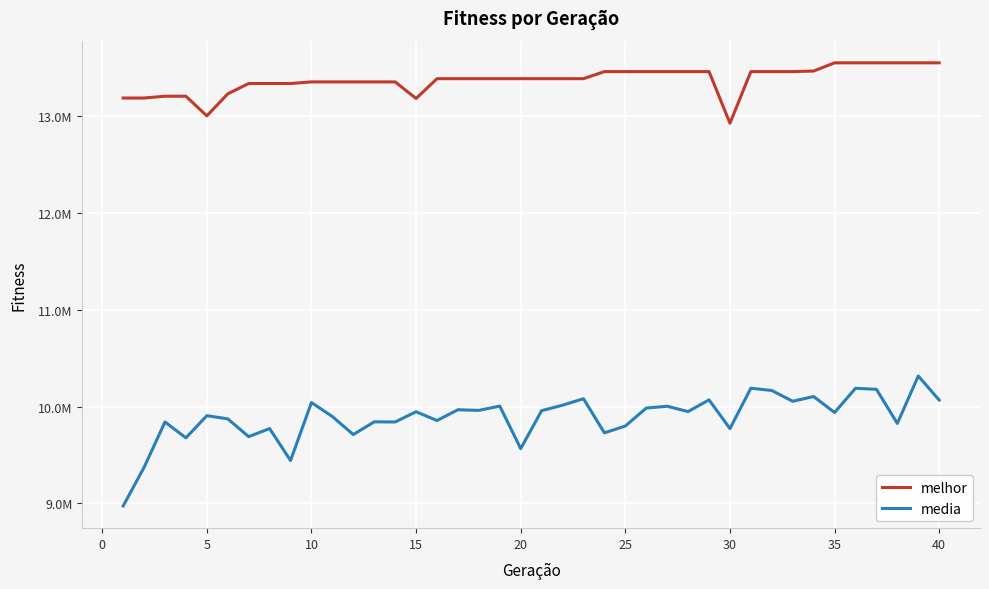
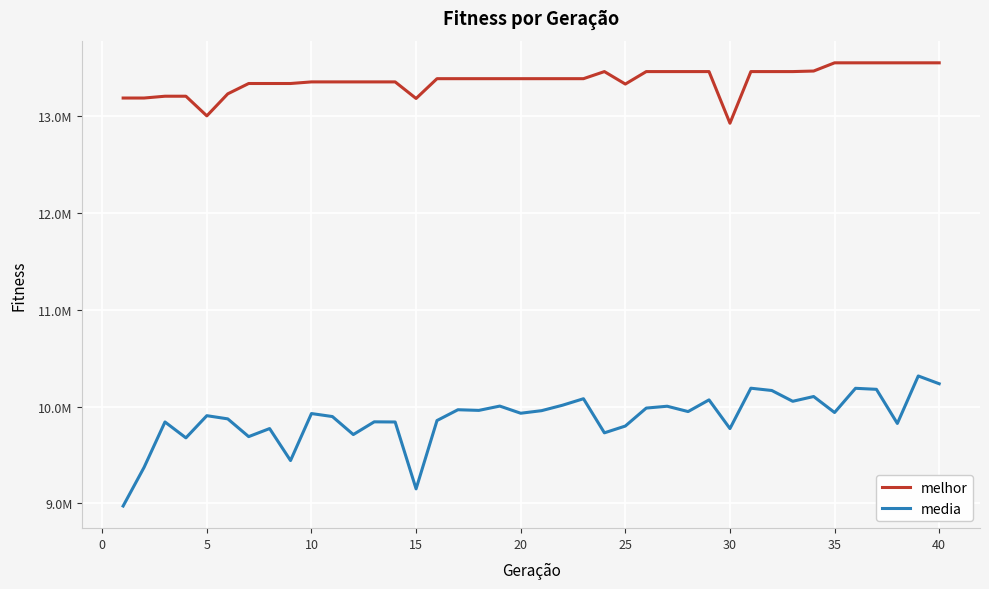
media, 10: 10000000 -> 9900000
media, 15: 9900000 -> 9200000
media, 20: 9600000 -> 9900000
melhor, 25: 13500000 -> 13300000
media, 40: 10100000 -> 10200000
